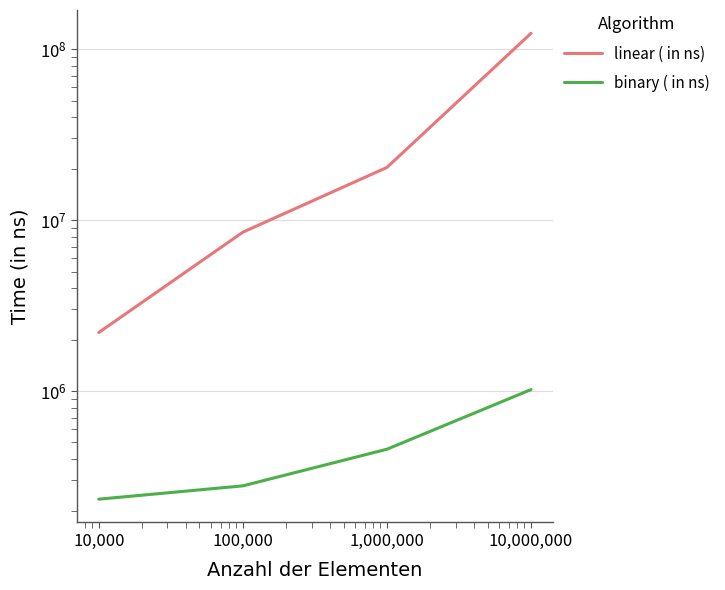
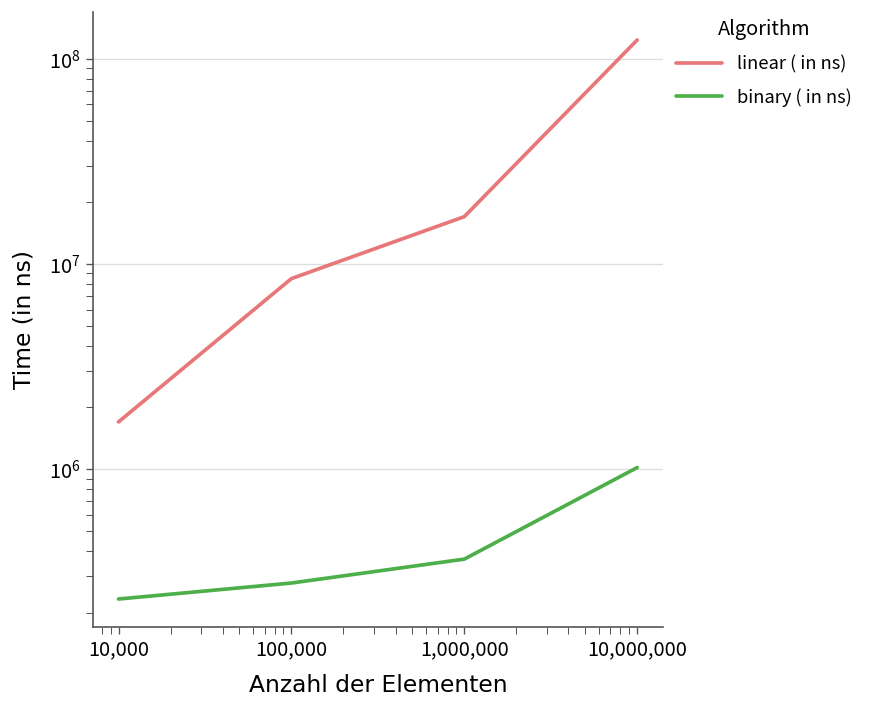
linear ( in ns), 10,000: 2200000 -> 1700000
linear ( in ns), 1,000,000: 20000000 -> 17000000
binary ( in ns), 1,000,000: 460000 -> 360000
